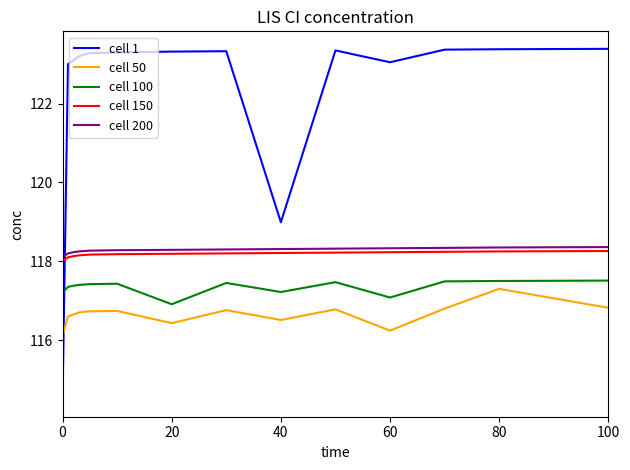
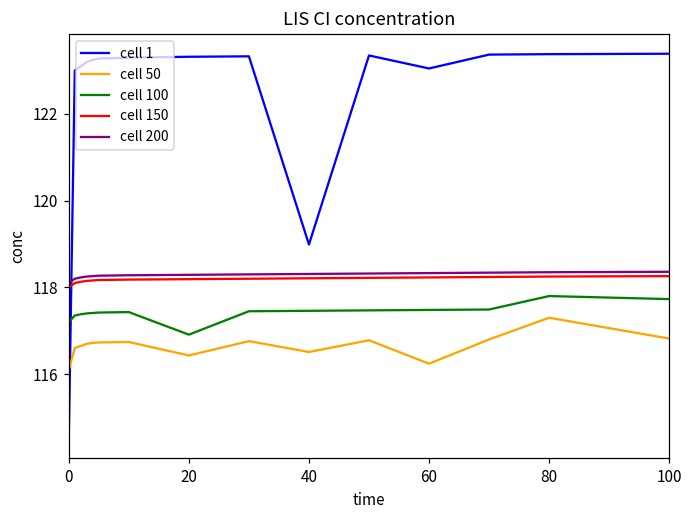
cell 100, 40: 117.2 -> 117.5
cell 100, 60: 117.1 -> 117.5
cell 100, 80: 117.5 -> 117.8
cell 100, 100: 117.5 -> 117.7
